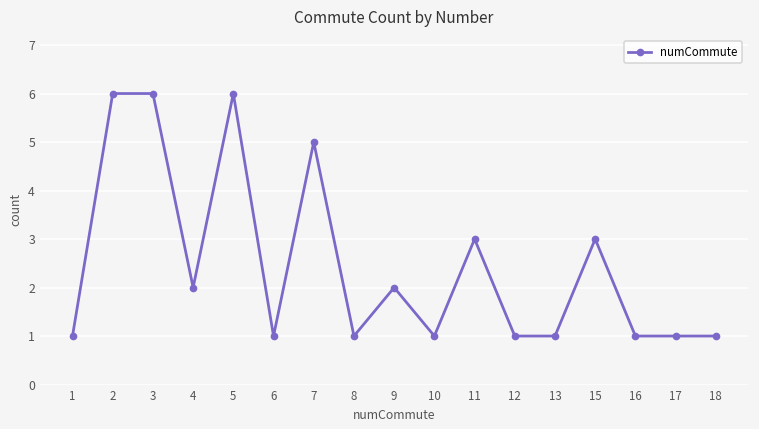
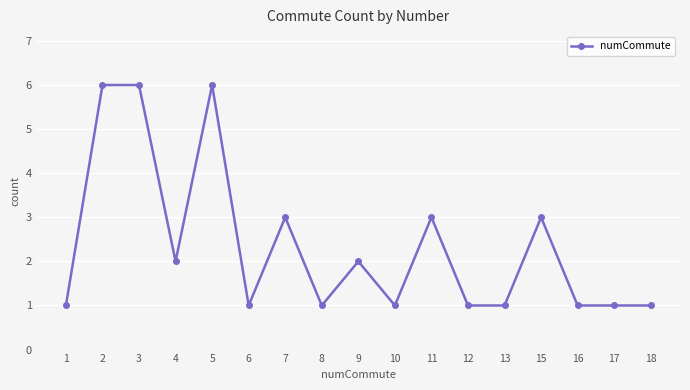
7: 5 -> 3
